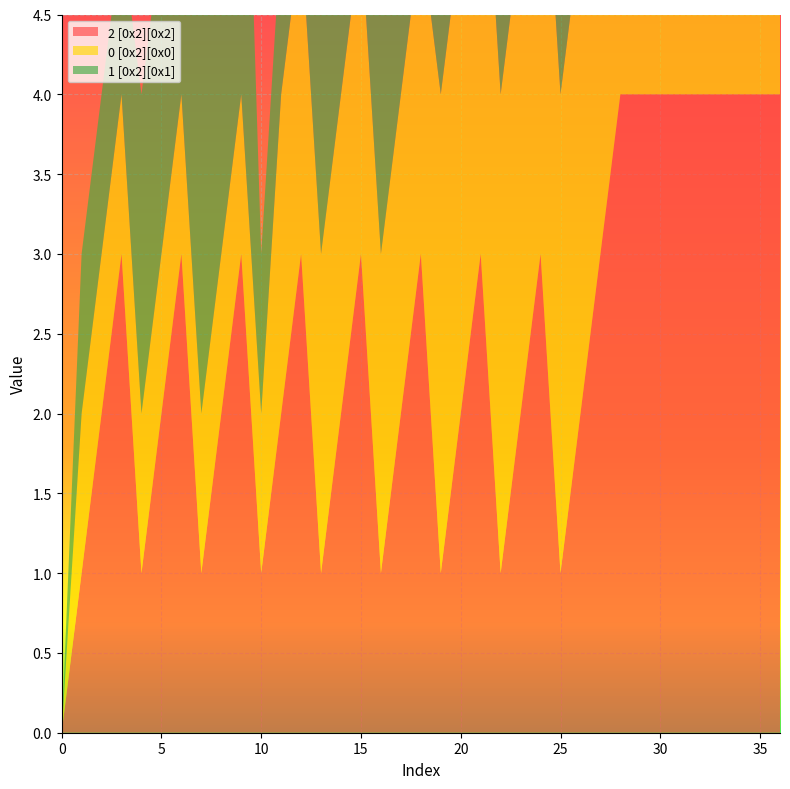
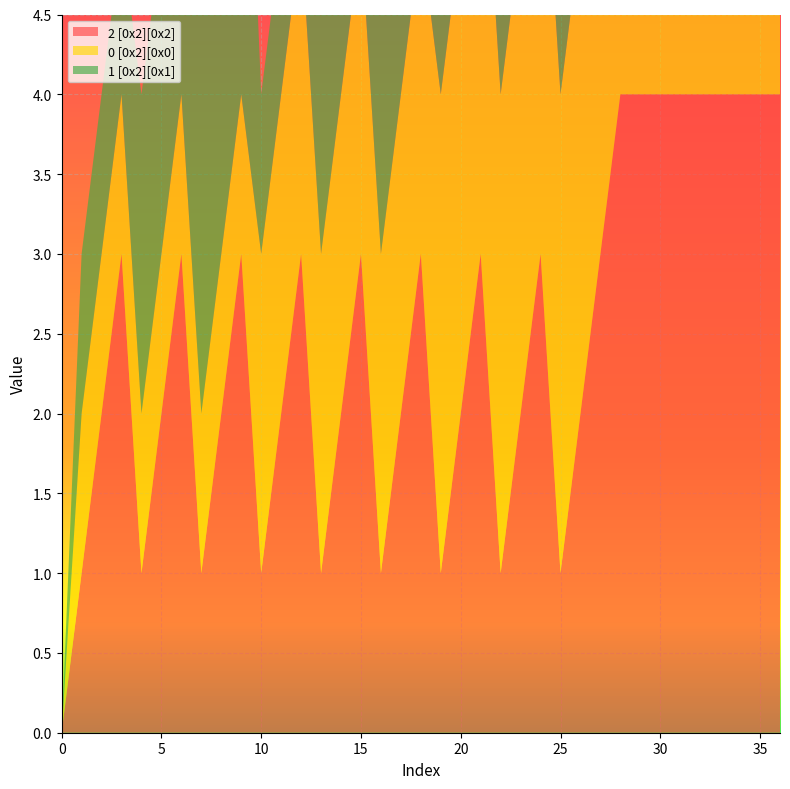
0 [0x2][0x0], 10: 1 -> 2
